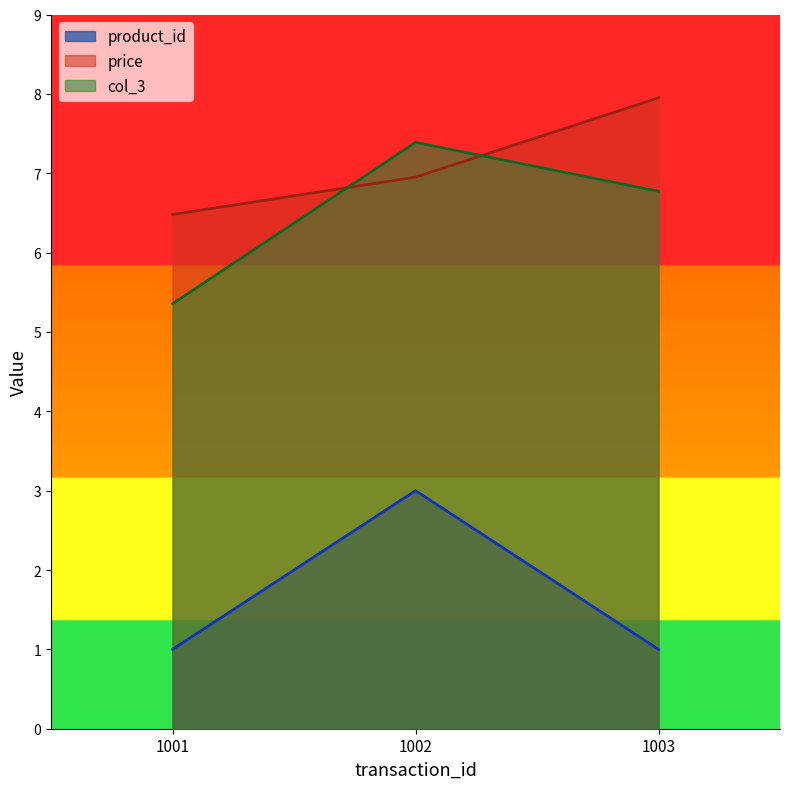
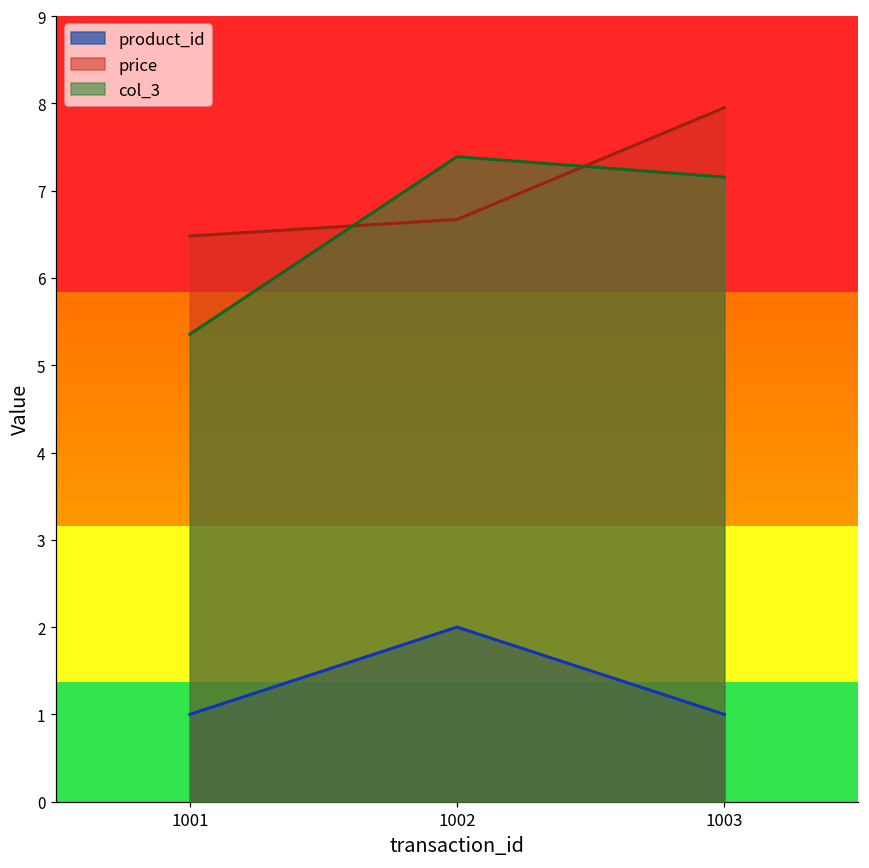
product_id, 1002: 3 -> 2
price, 1002: 7.0 -> 6.7
col_3, 1003: 6.8 -> 7.2
